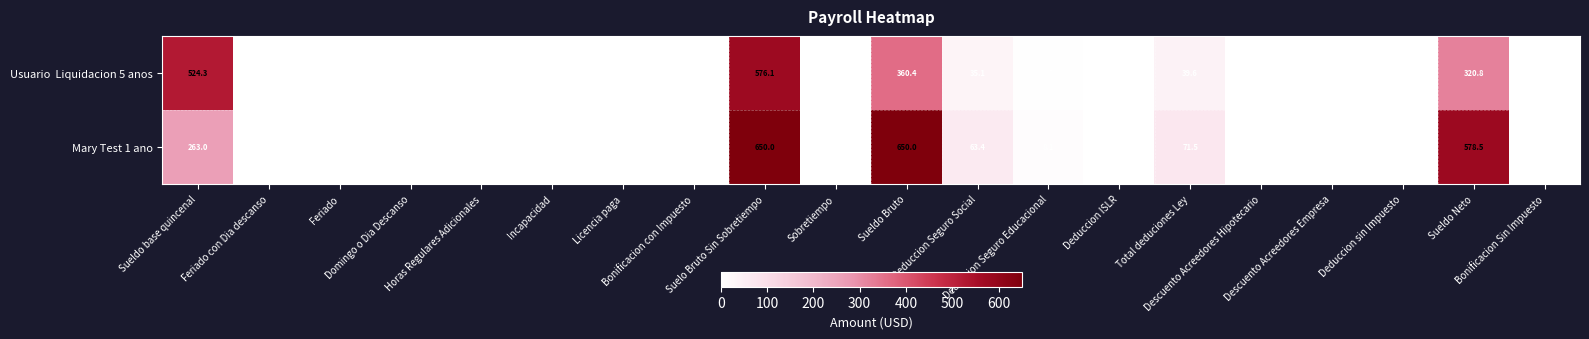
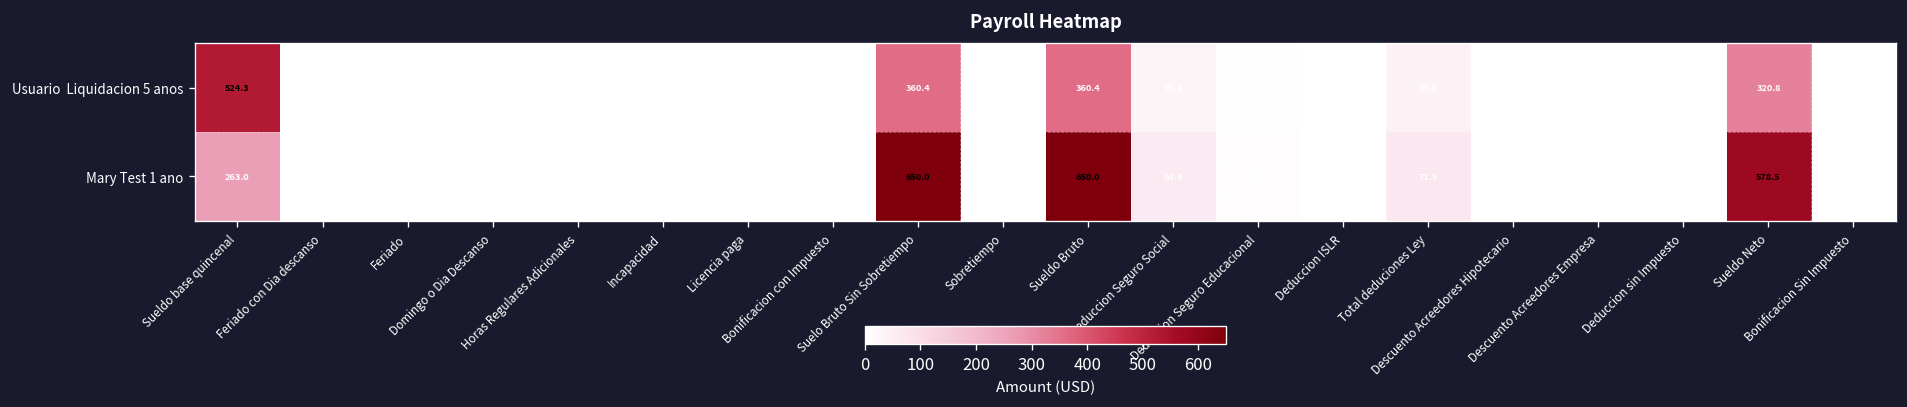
Usuario Liquidacion 5 anos, Suelo Bruto Sin Sobretiempo: 576.1 -> 360.4
